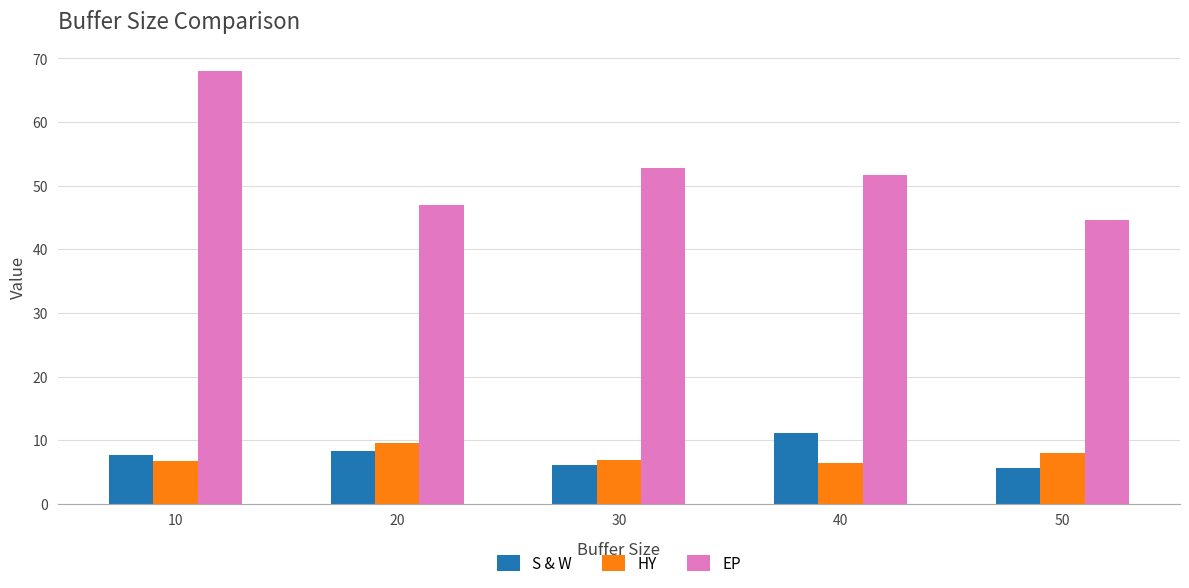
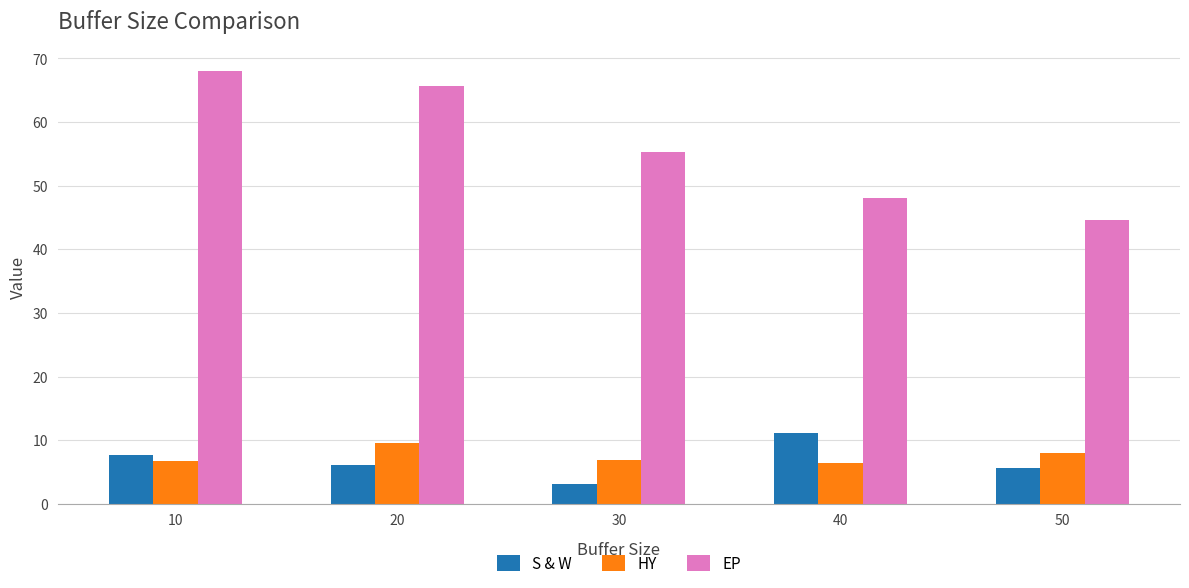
S & W, 20: 8 -> 6
EP, 20: 47 -> 66
S & W, 30: 6 -> 3
EP, 30: 53 -> 55
EP, 40: 52 -> 48
